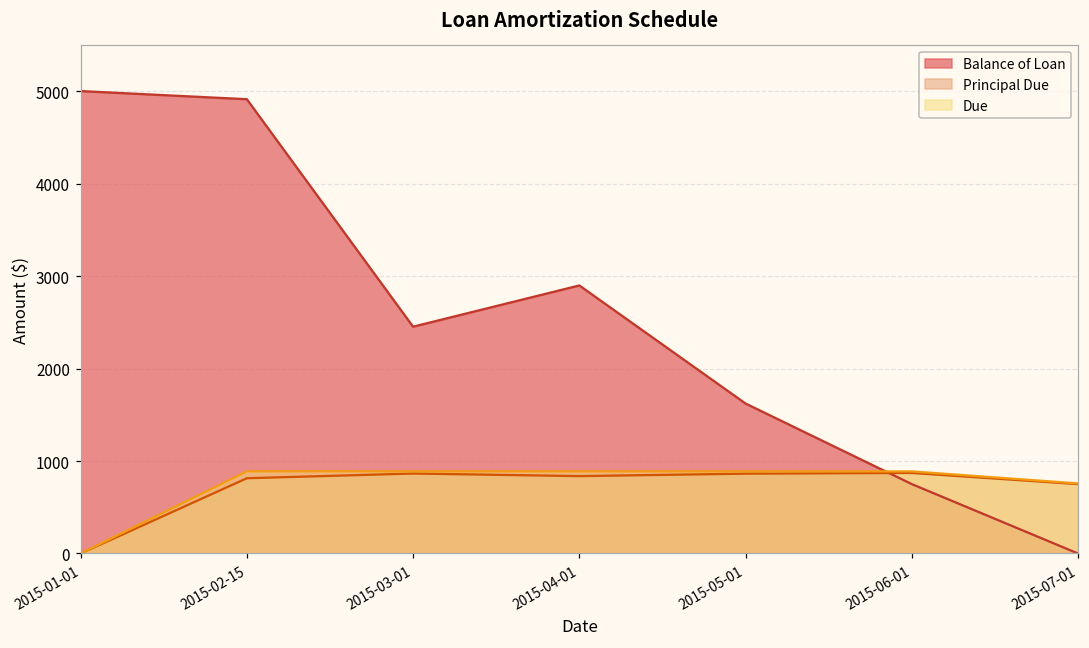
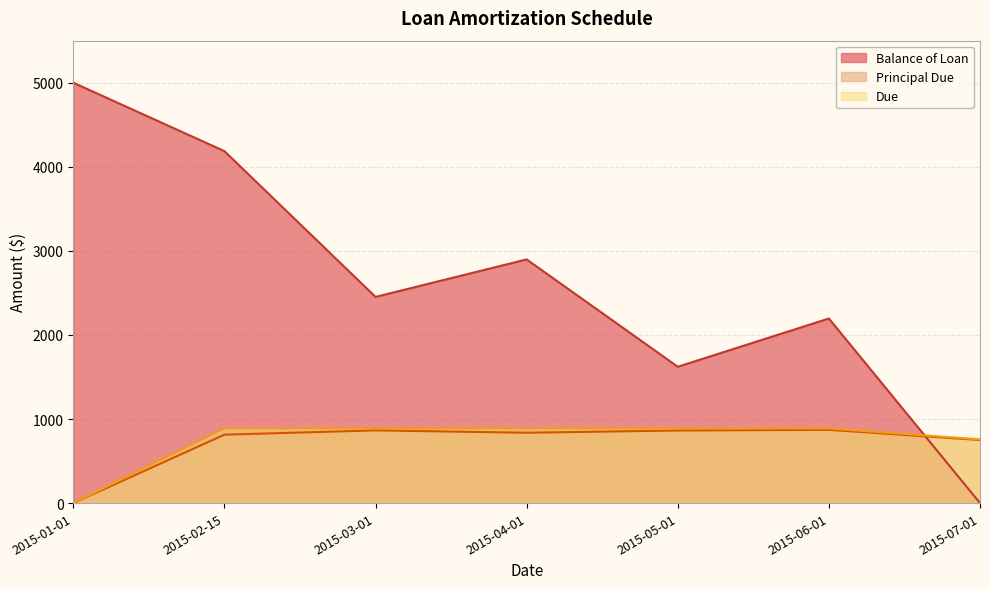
Balance of Loan, 2015-02-15: 4900 -> 4200
Balance of Loan, 2015-06-01: 800 -> 2200
